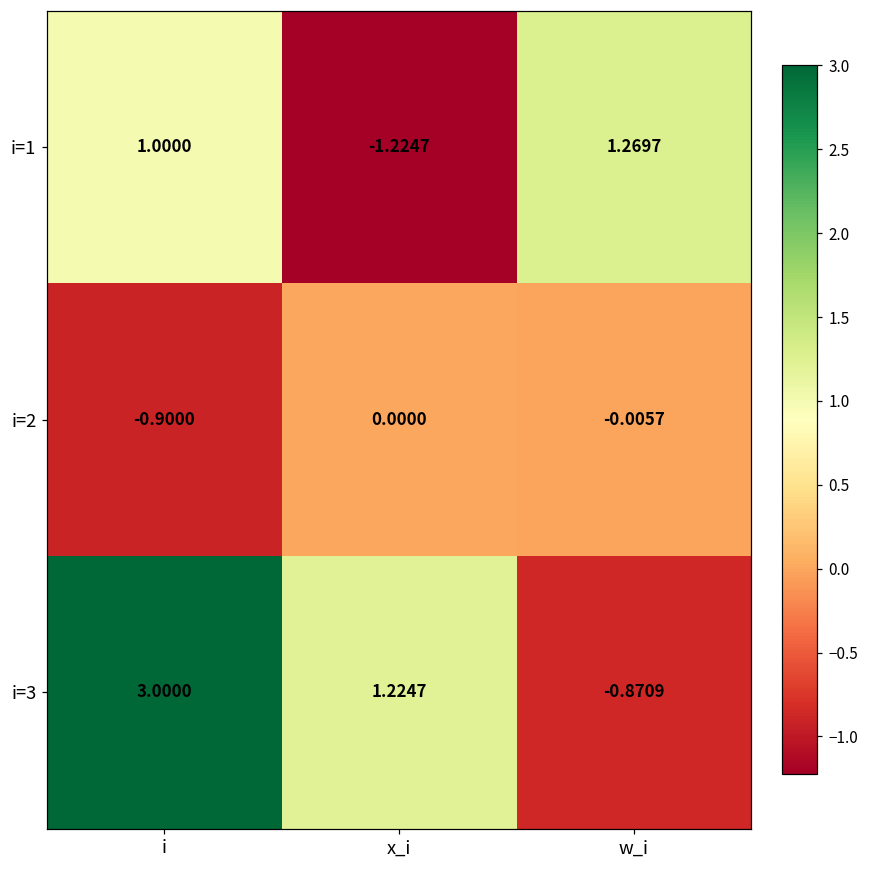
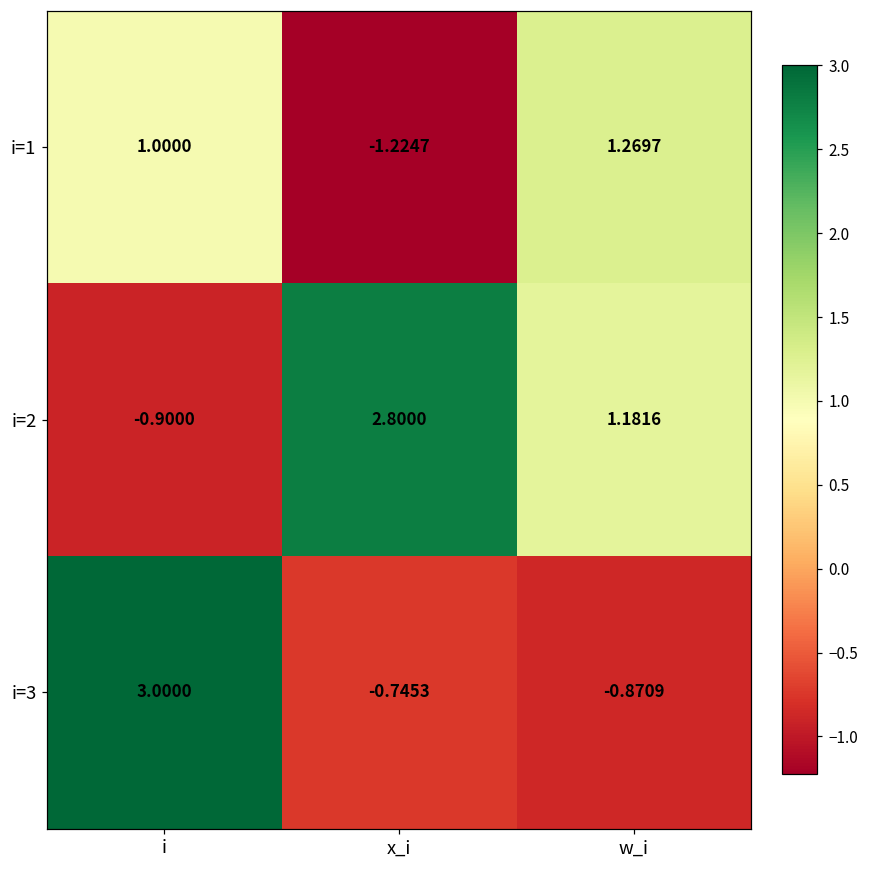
i=2, x_i: 0.0000 -> 2.8000
i=2, w_i: -0.0057 -> 1.1816
i=3, x_i: 1.2247 -> -0.7453
